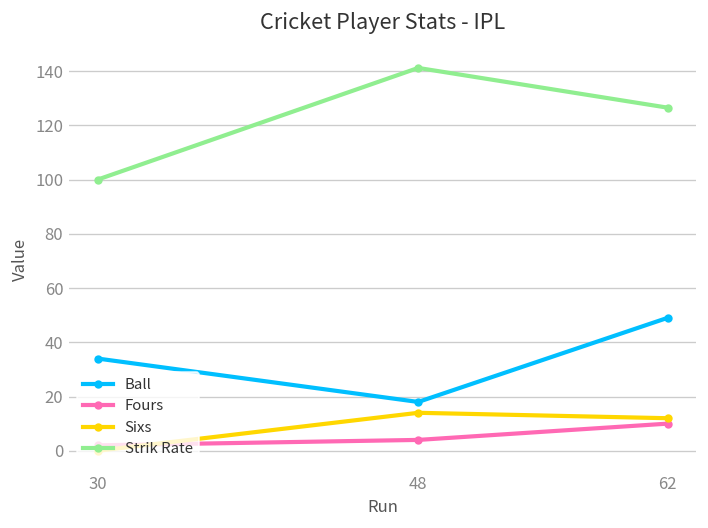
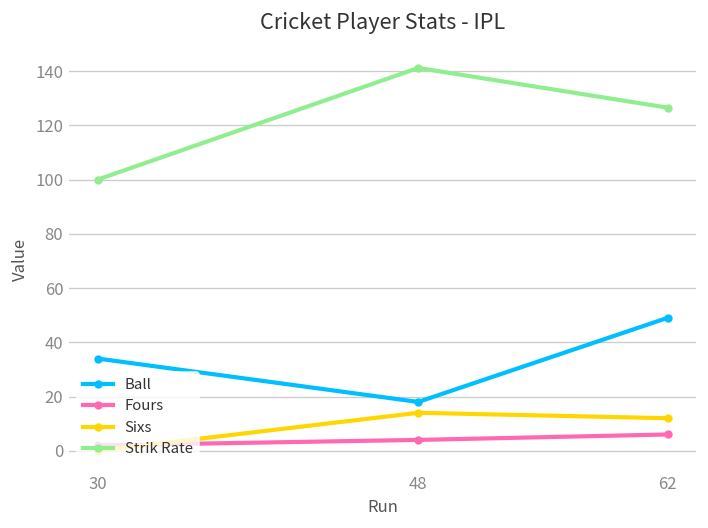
Fours, 62: 10 -> 6
